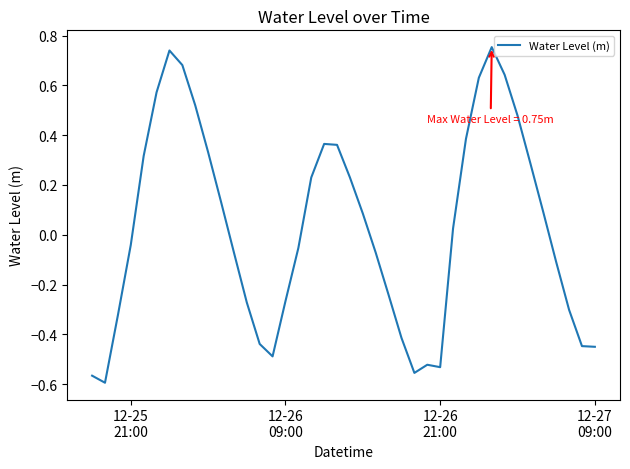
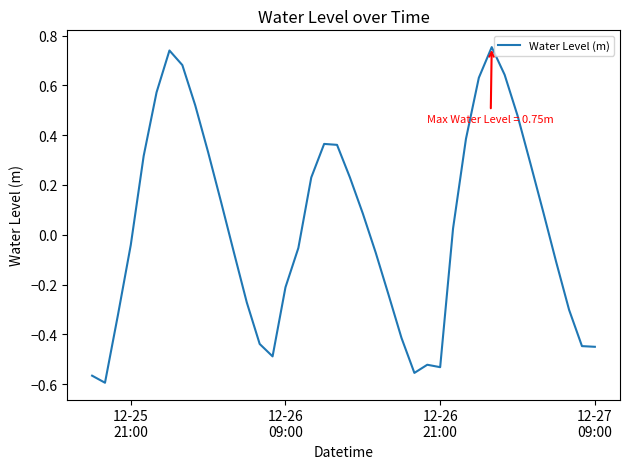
12-26 09:00: -0.27 -> -0.21
